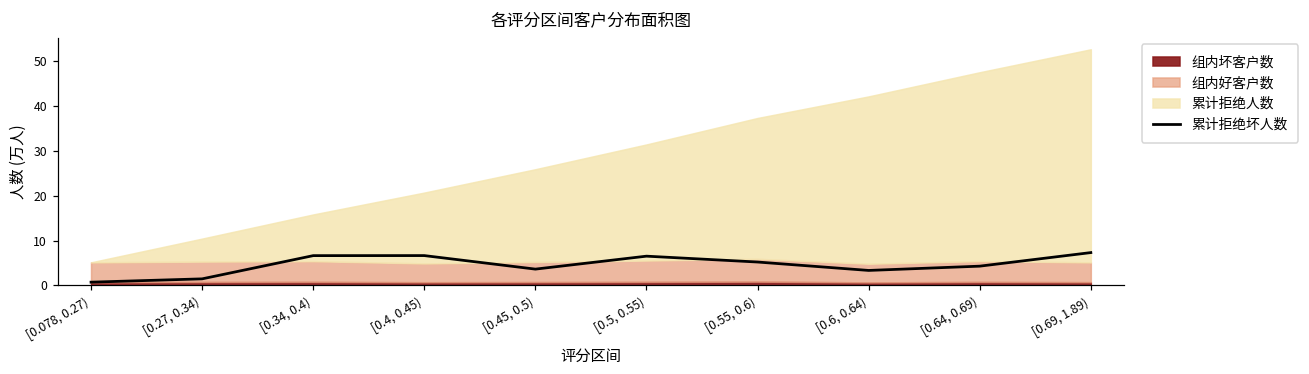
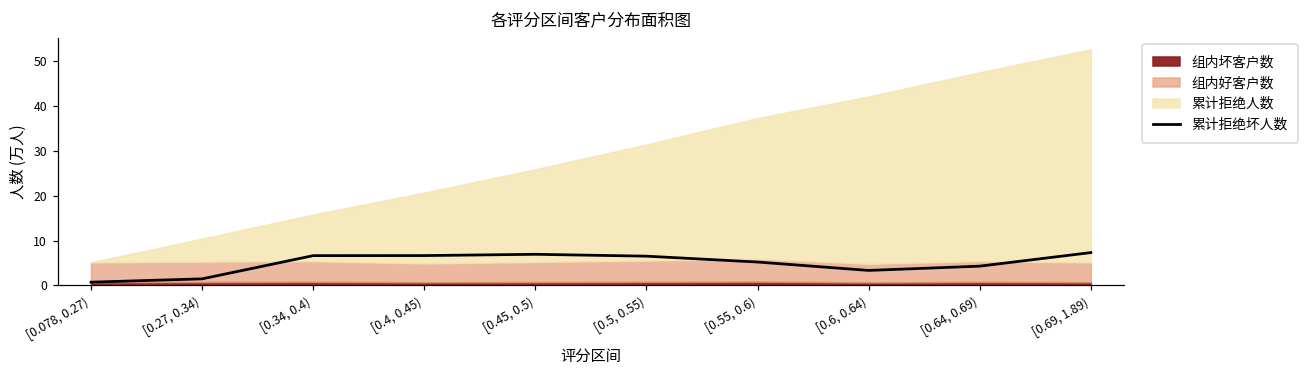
累计拒绝坏人数, [0.45, 0.5): 4 -> 7
